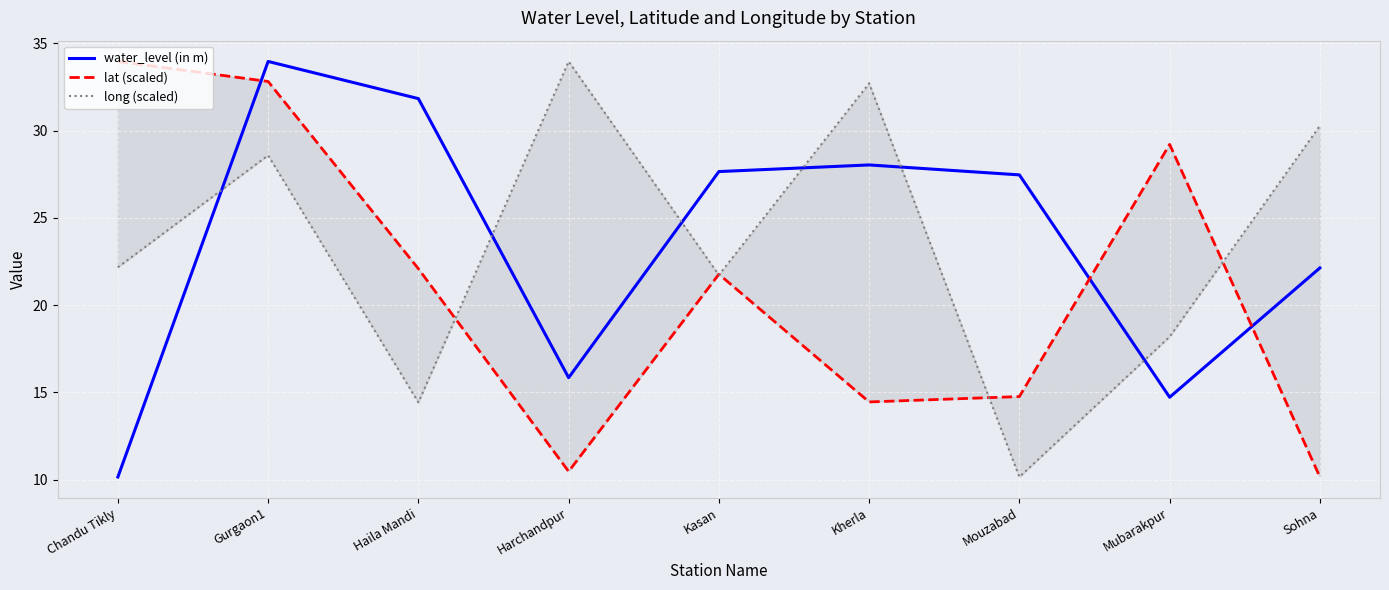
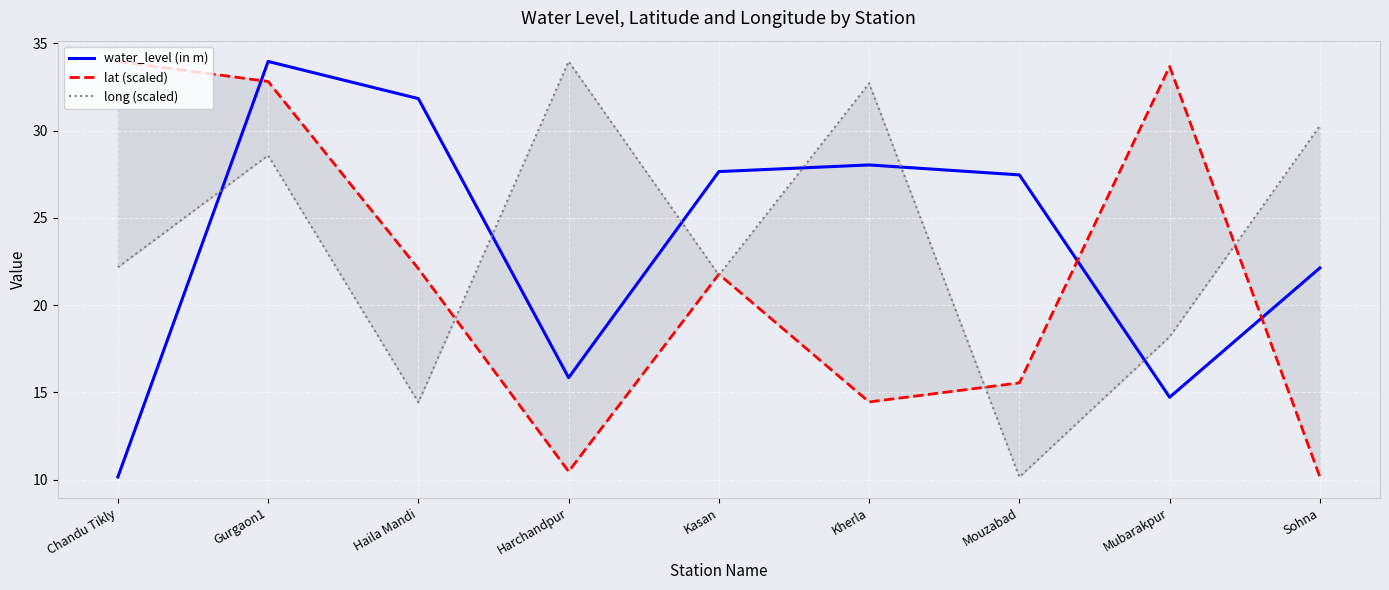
lat (scaled), Mouzabad: 14.8 -> 15.5
lat (scaled), Mubarakpur: 29.2 -> 33.7
